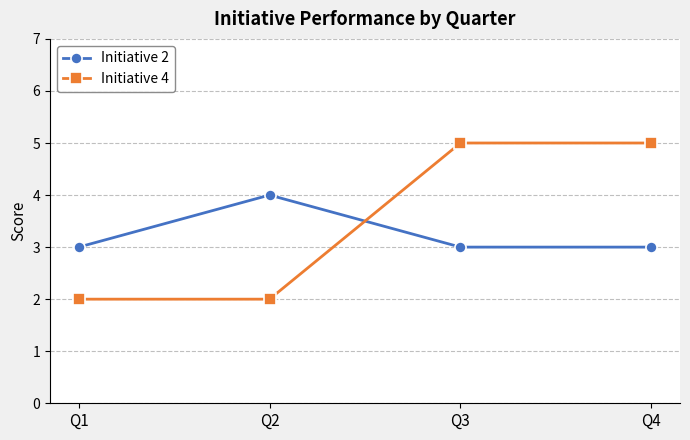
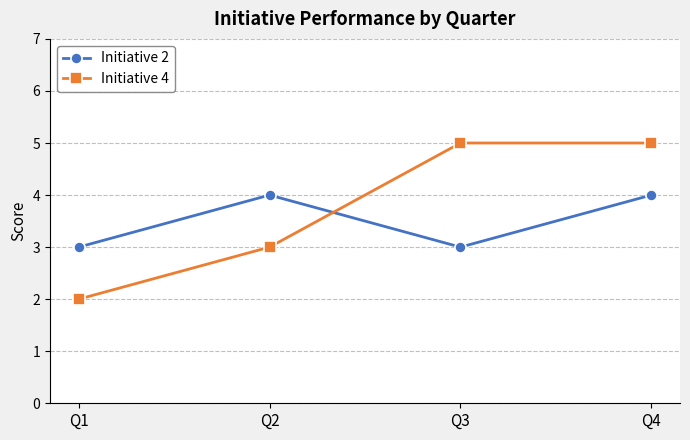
Initiative 4, Q2: 2 -> 3
Initiative 2, Q4: 3 -> 4
